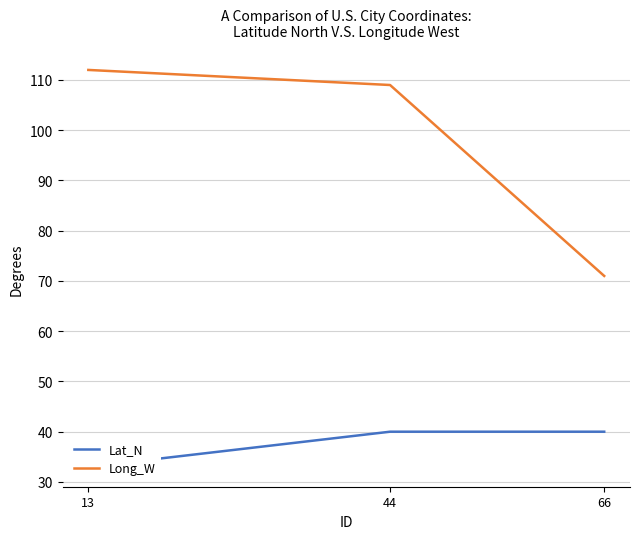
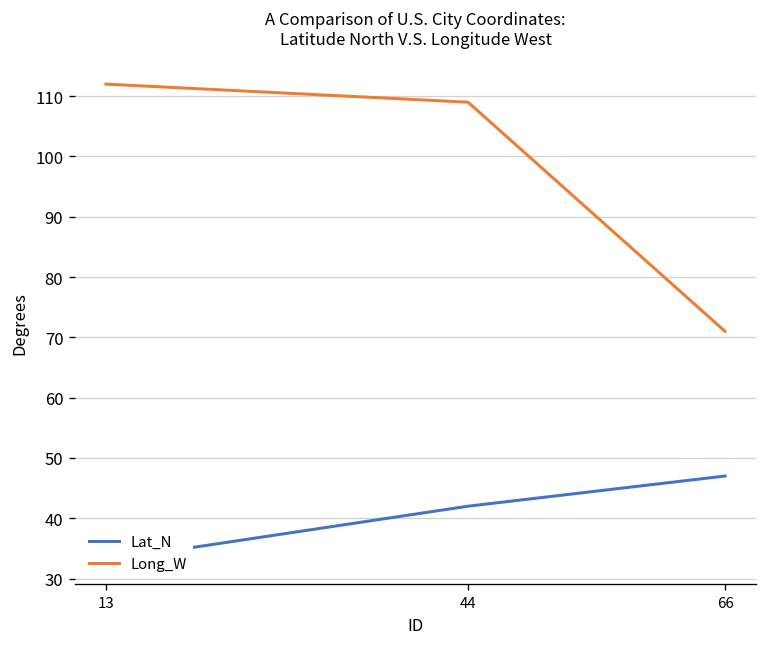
Lat_N, 44: 40 -> 42
Lat_N, 66: 40 -> 47
